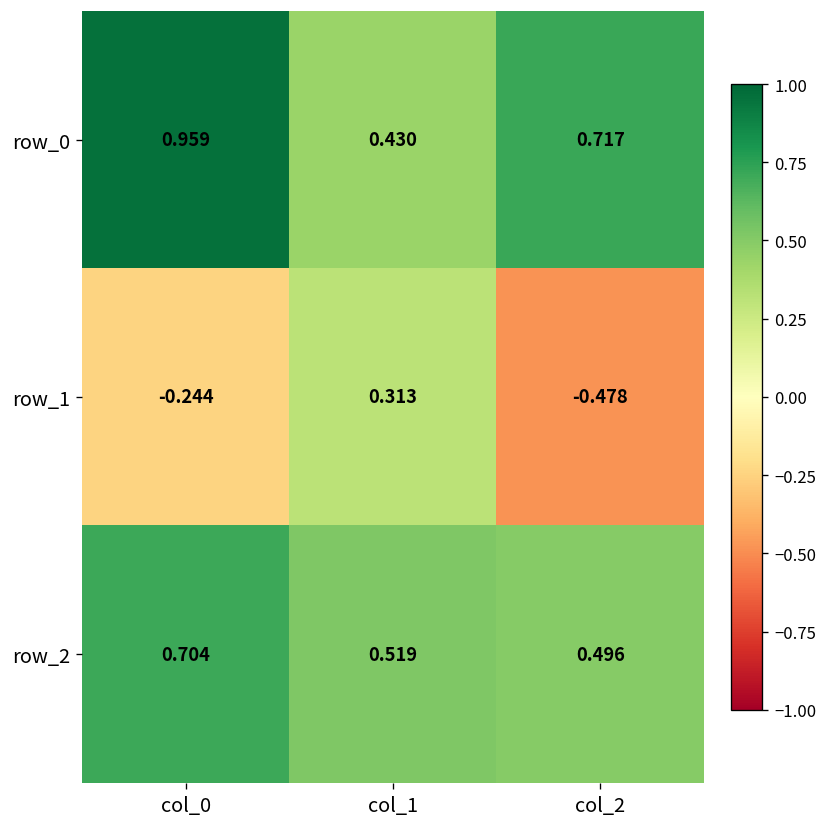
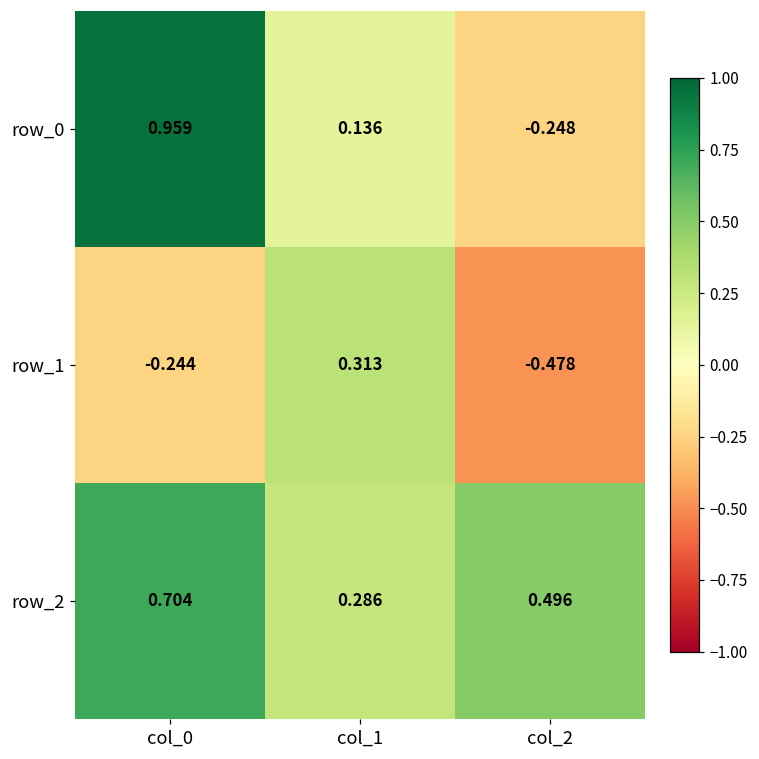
row_0, col_1: 0.430 -> 0.136
row_0, col_2: 0.717 -> -0.248
row_2, col_1: 0.519 -> 0.286
